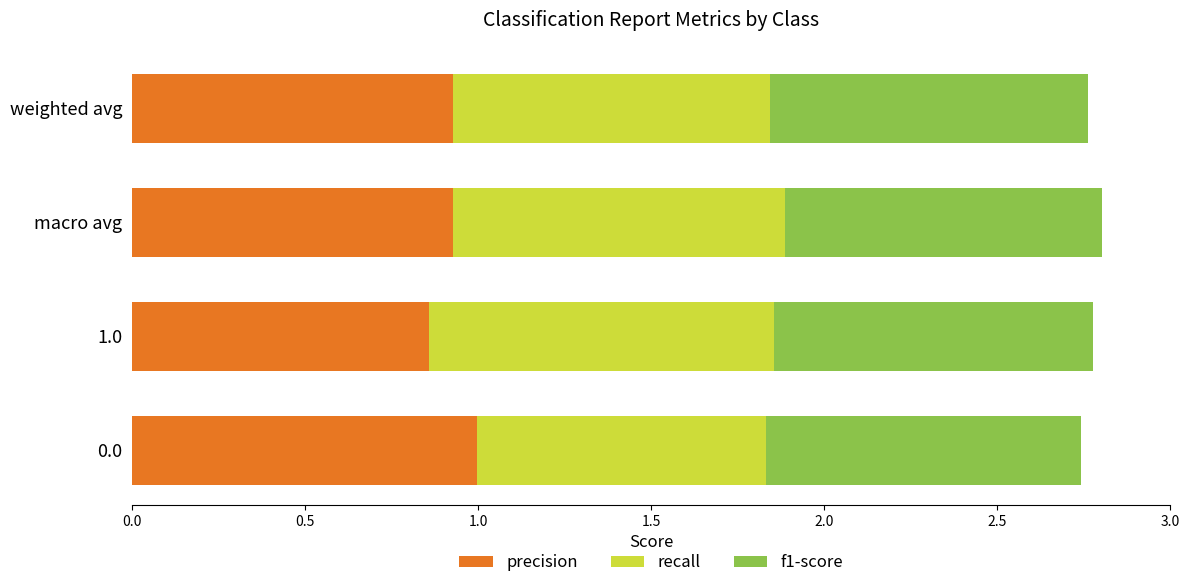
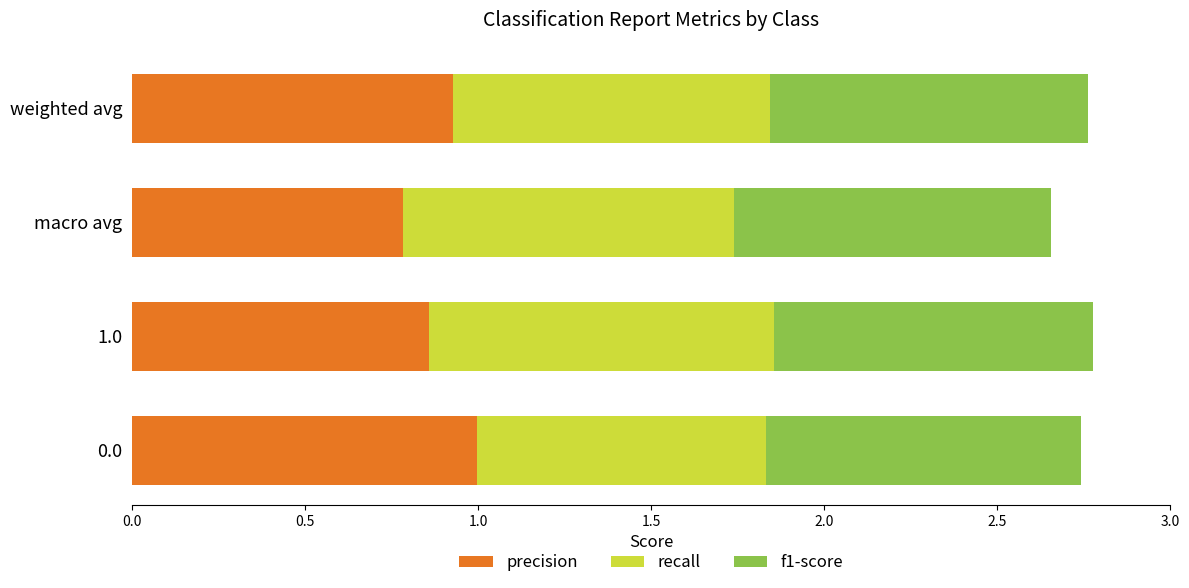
precision, macro avg: 0.93 -> 0.78
